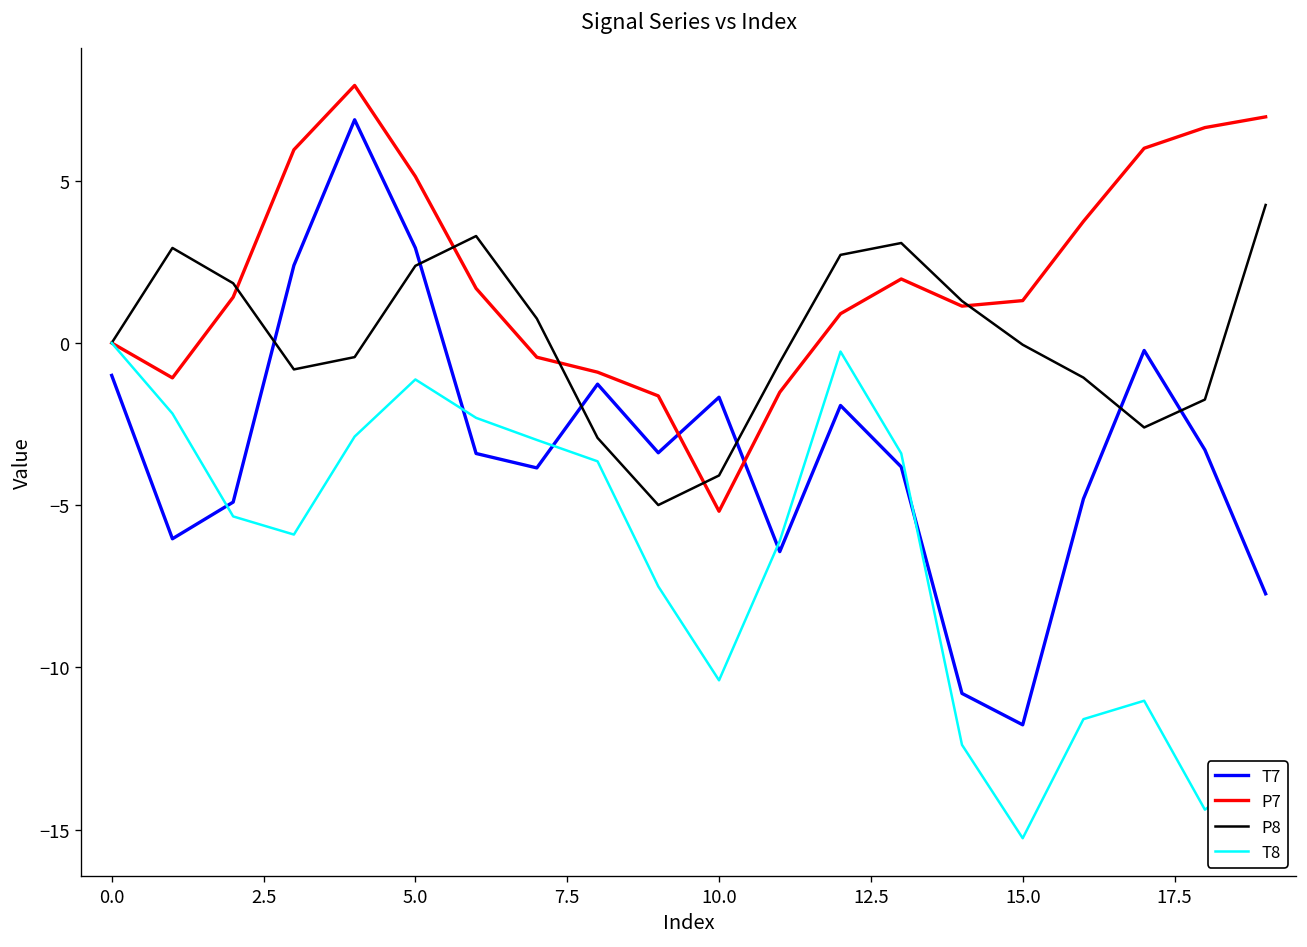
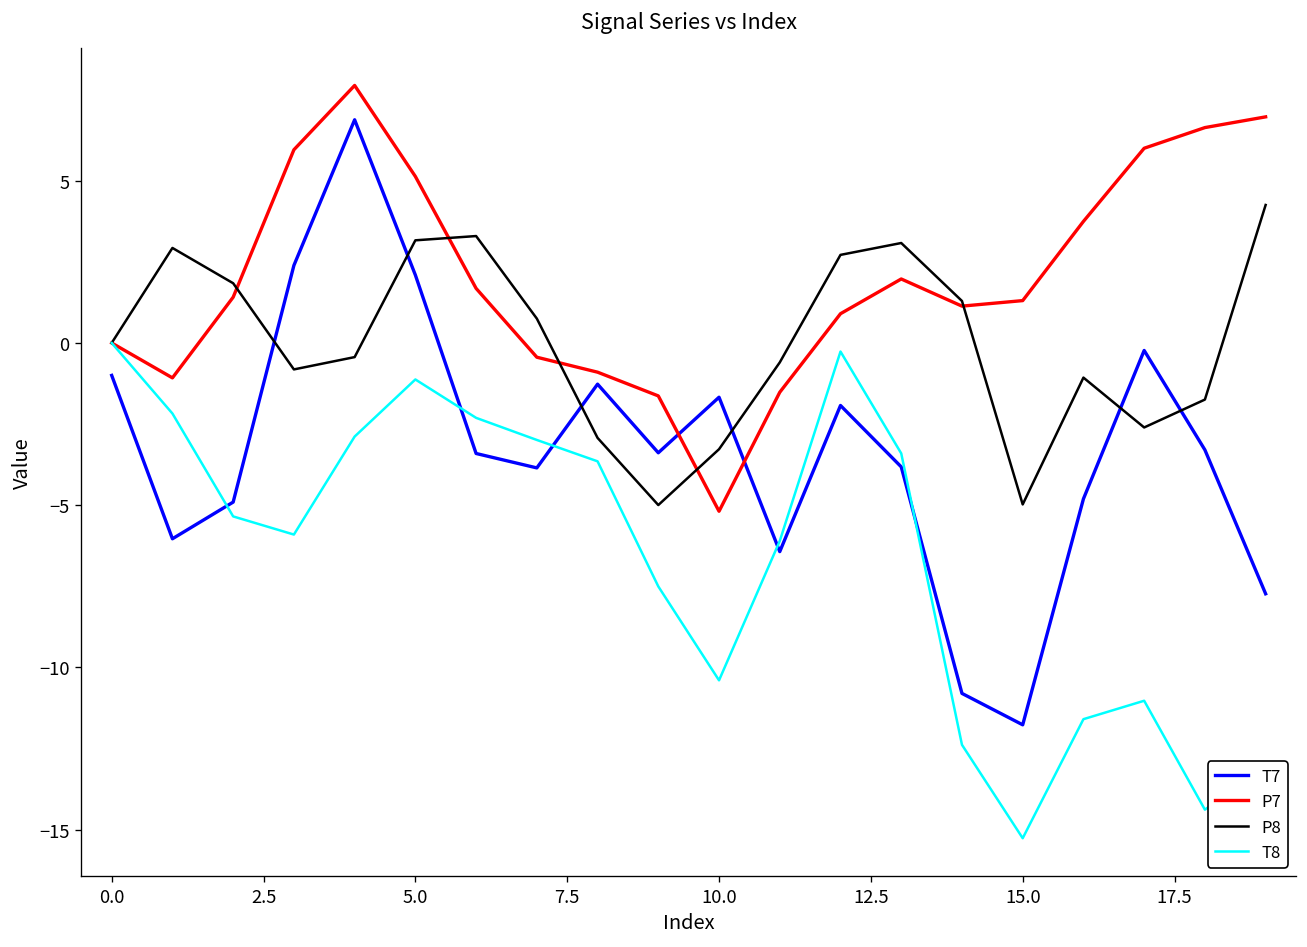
T7, 5.0: 2.9 -> 2.1
P8, 5.0: 2.4 -> 3.2
P8, 10.0: -4.1 -> -3.3
P8, 15.0: -0.1 -> -5.0
